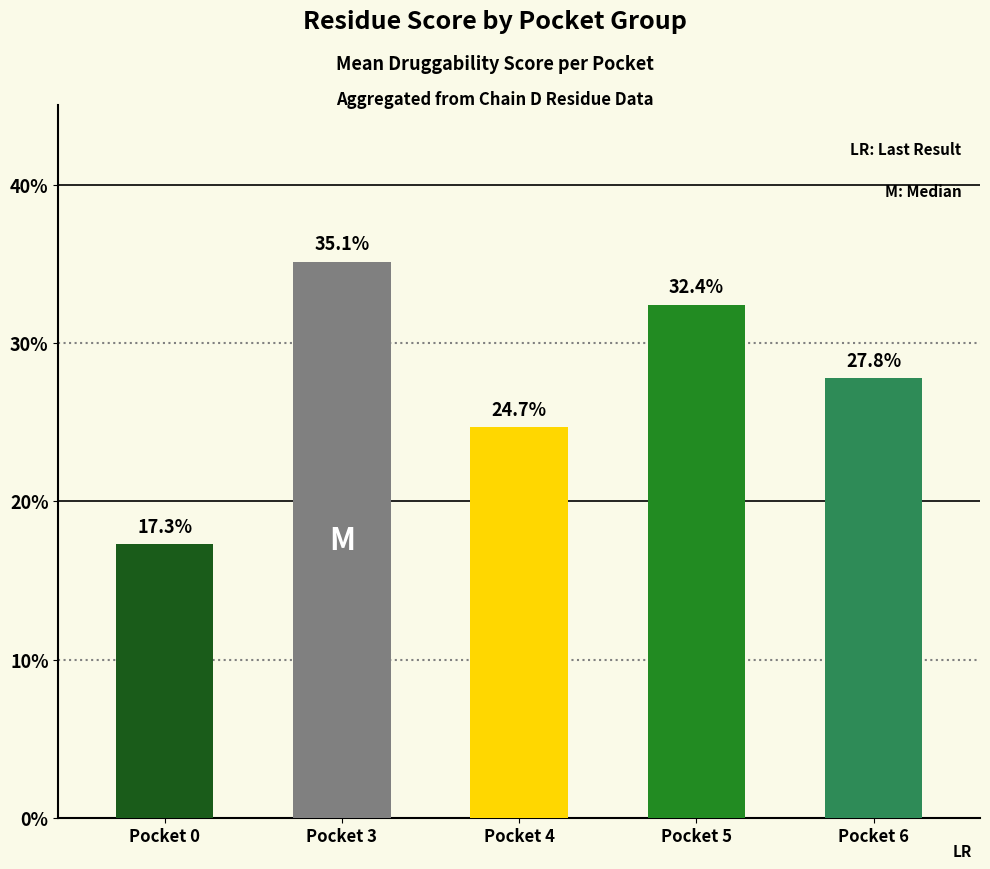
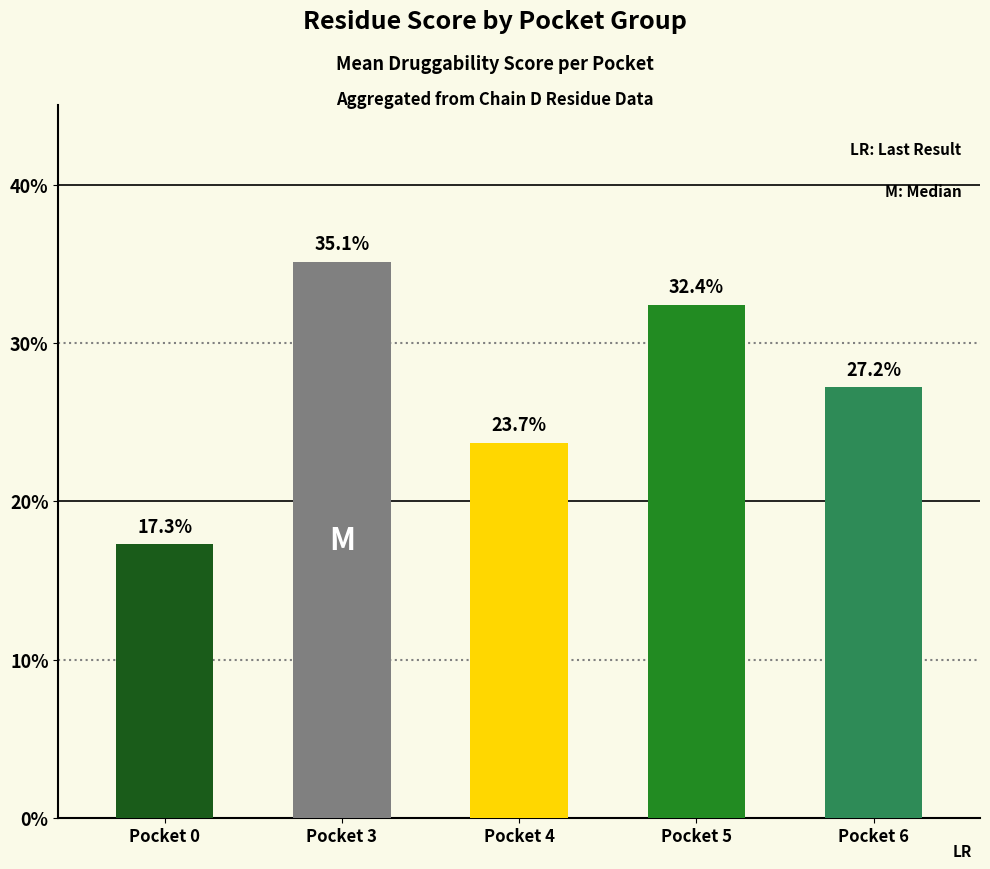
Pocket 4: 24.7% -> 23.7%
Pocket 6: 27.8% -> 27.2%
